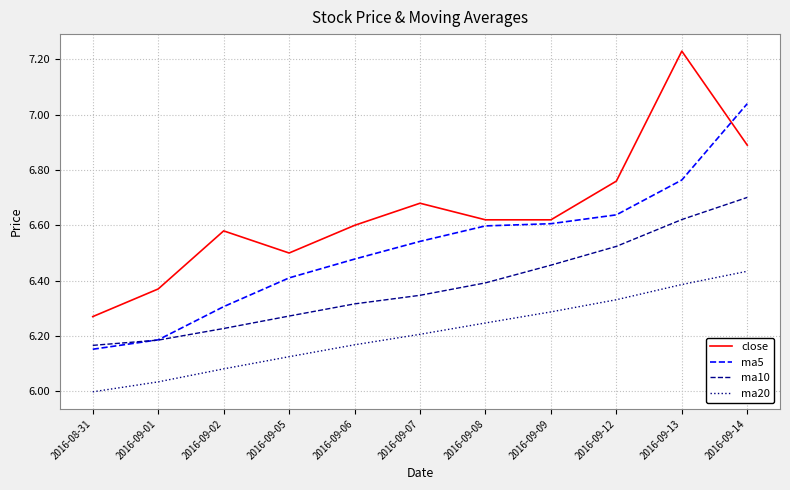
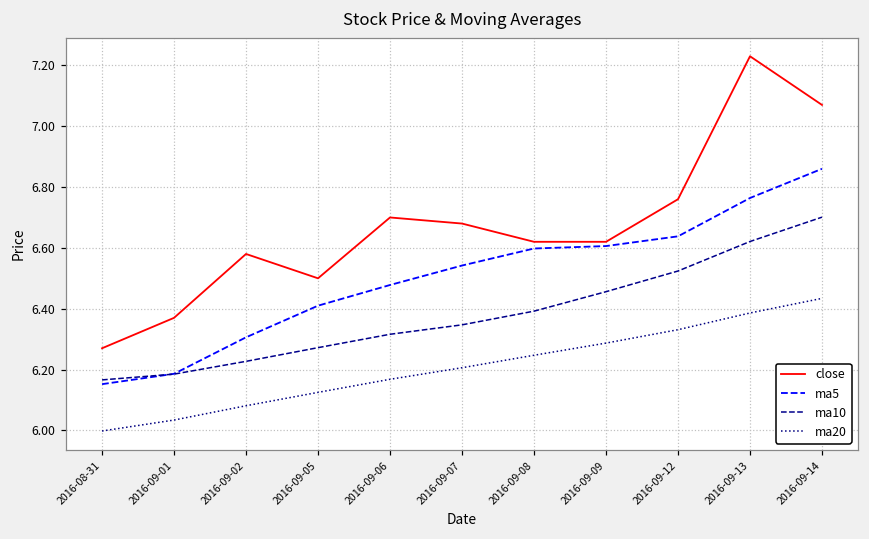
close, 2016-09-06: 6.6 -> 6.7
close, 2016-09-14: 6.89 -> 7.07
ma5, 2016-09-14: 7.04 -> 6.86
